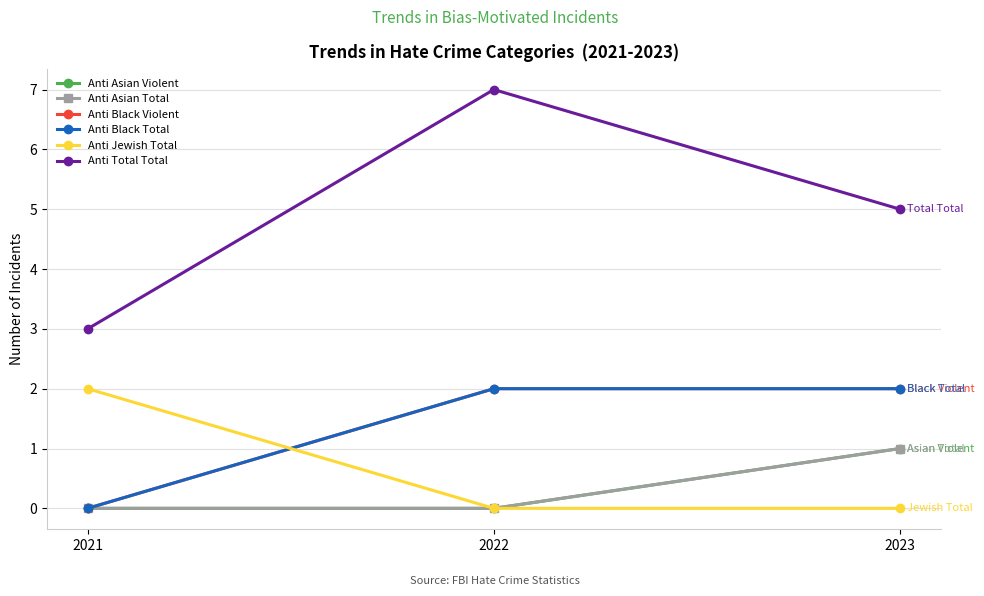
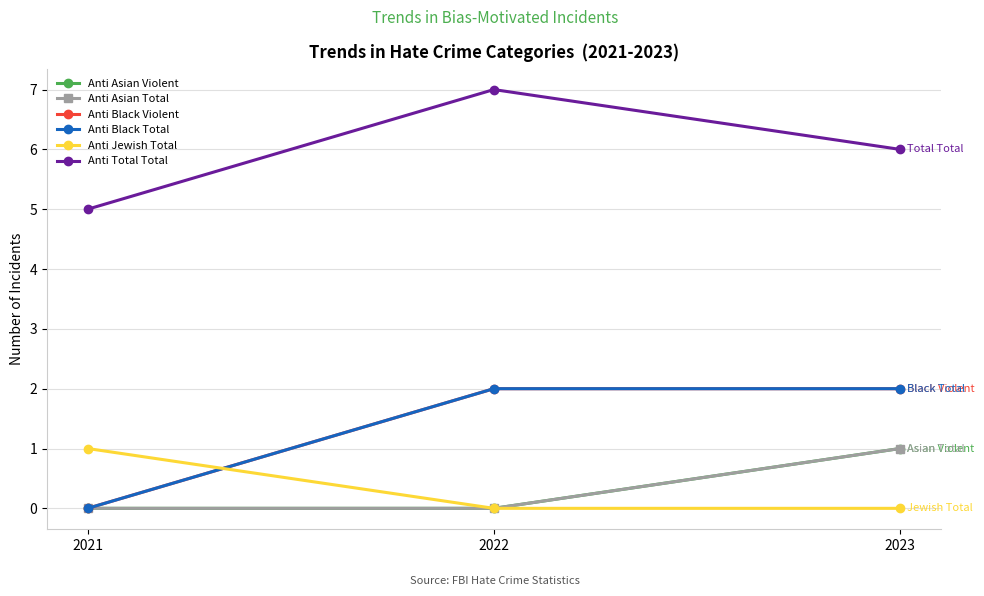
Anti Jewish Total, 2021: 2 -> 1
Anti Total Total, 2021: 3 -> 5
Anti Total Total, 2023: 5 -> 6
